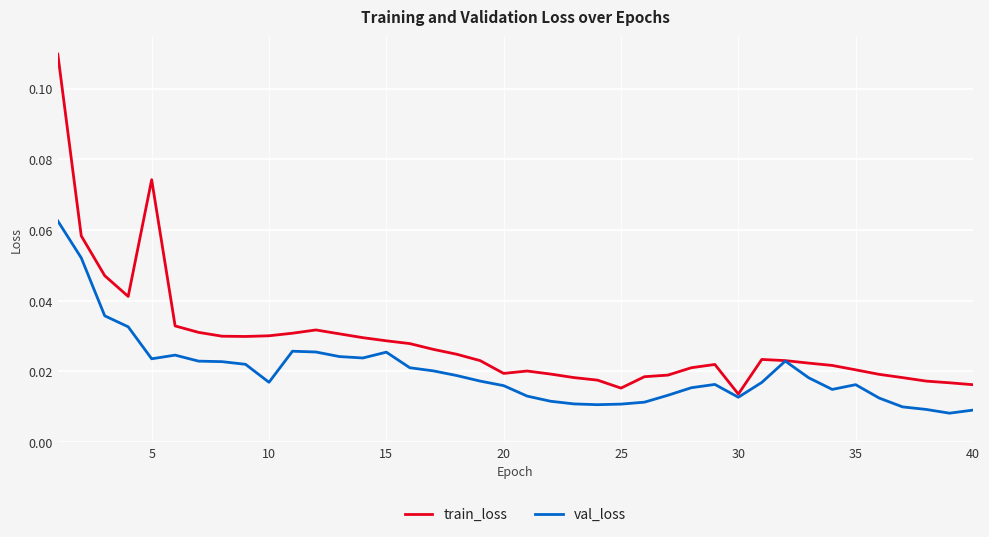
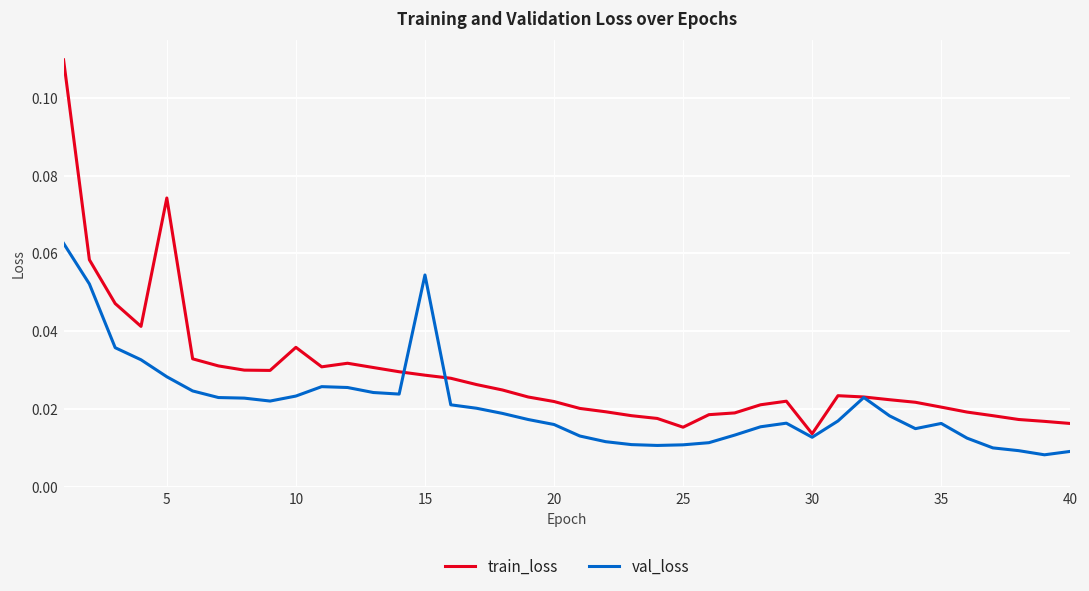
val_loss, 5: 0.024 -> 0.028
train_loss, 10: 0.030 -> 0.036
val_loss, 10: 0.017 -> 0.023
val_loss, 15: 0.025 -> 0.054
train_loss, 20: 0.019 -> 0.022
